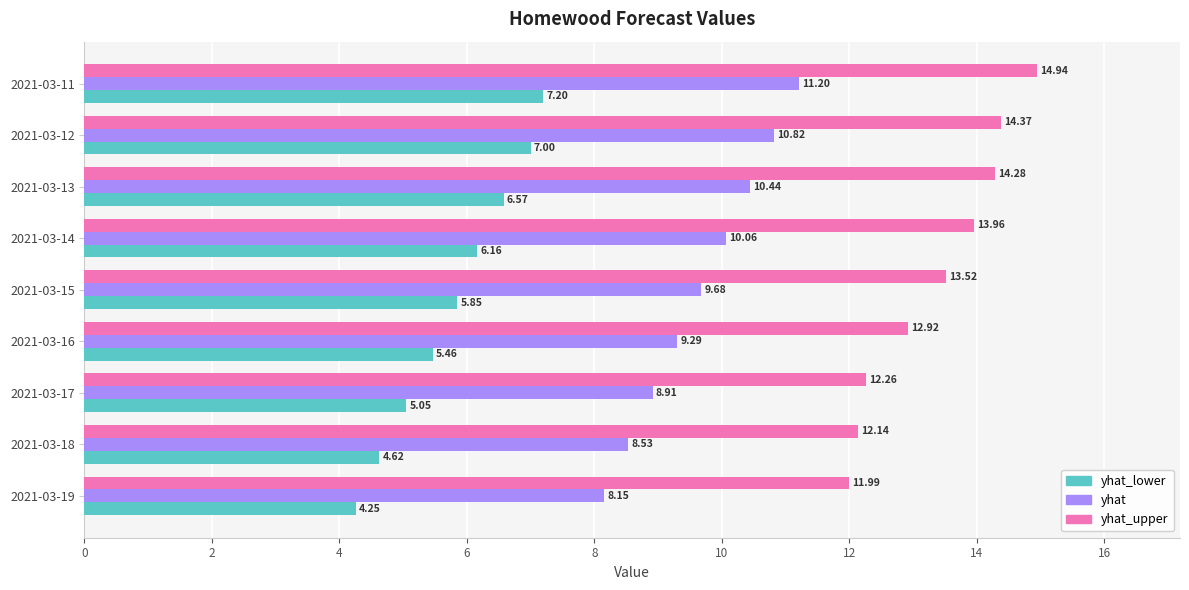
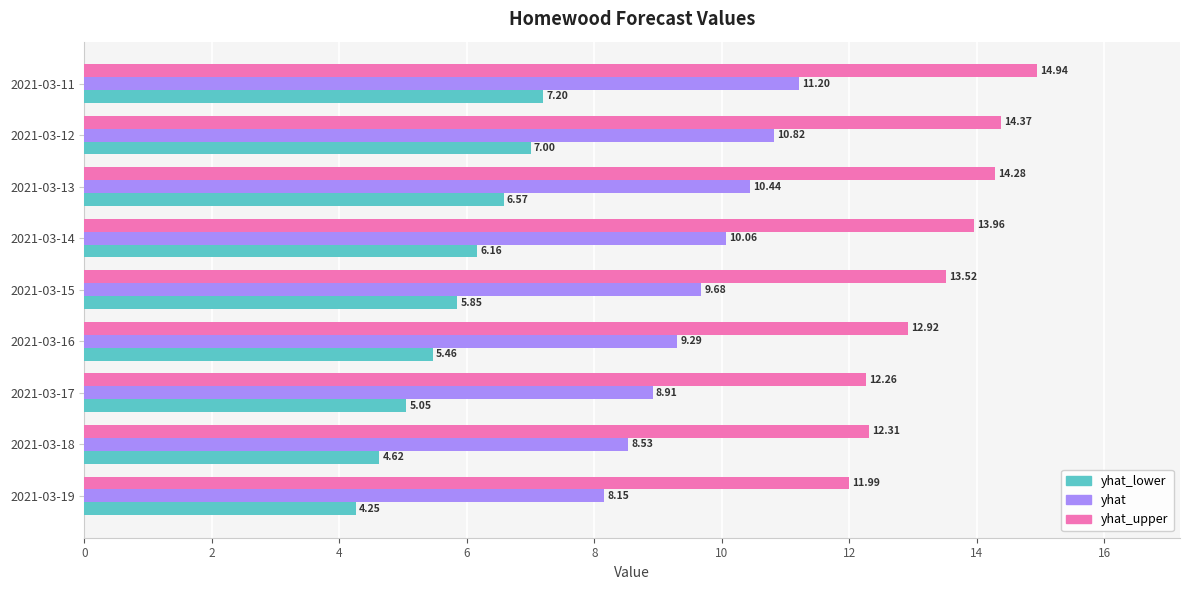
yhat_upper, 2021-03-18: 12.14 -> 12.31
